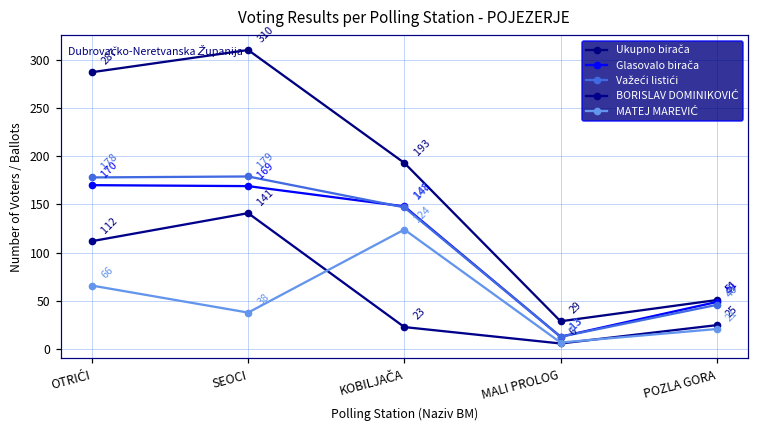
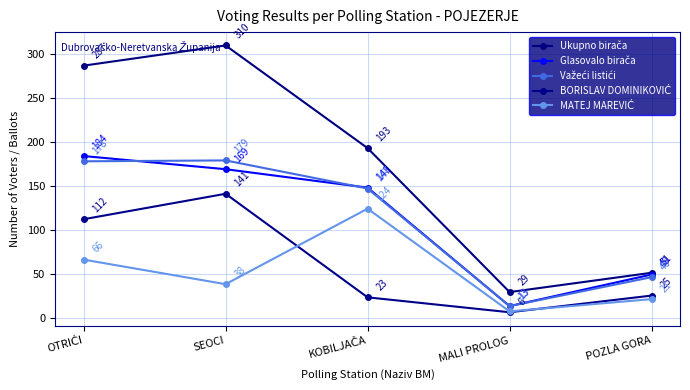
Glasovalo birača, OTRIĆI: 170 -> 184
